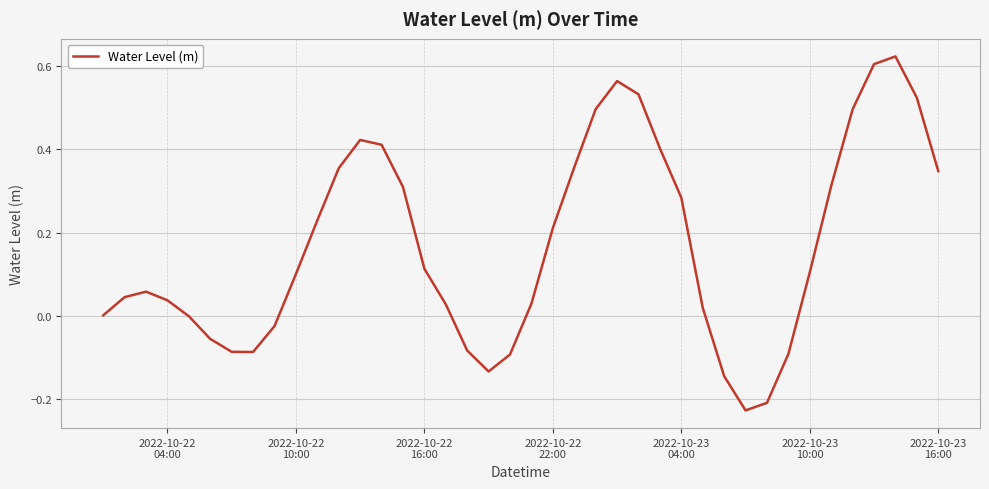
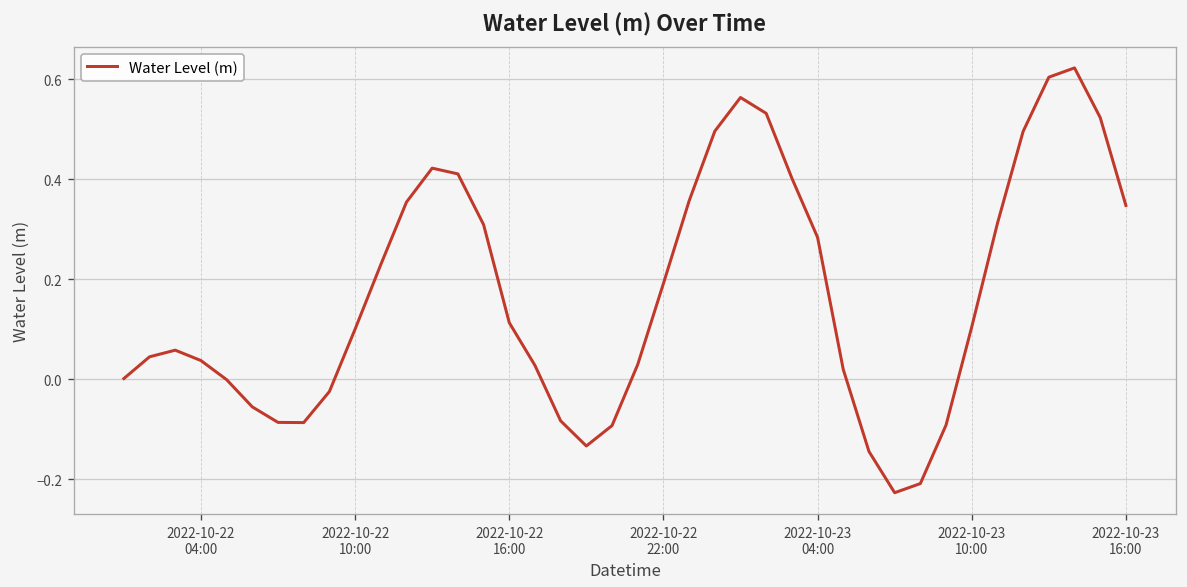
2022-10-22 22:00: 0.21 -> 0.19
